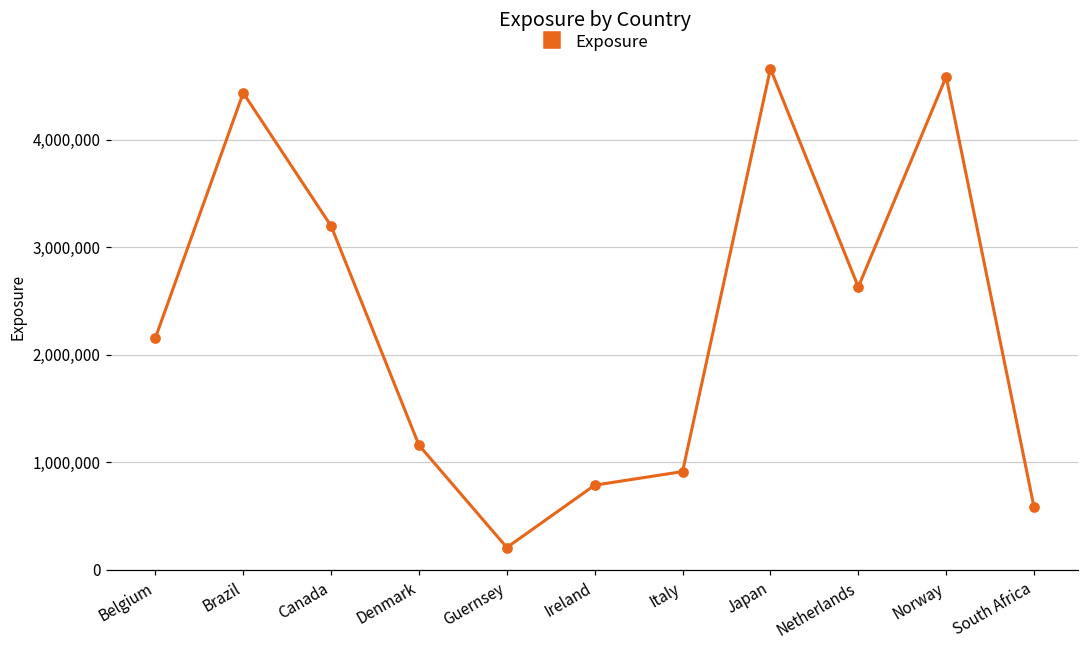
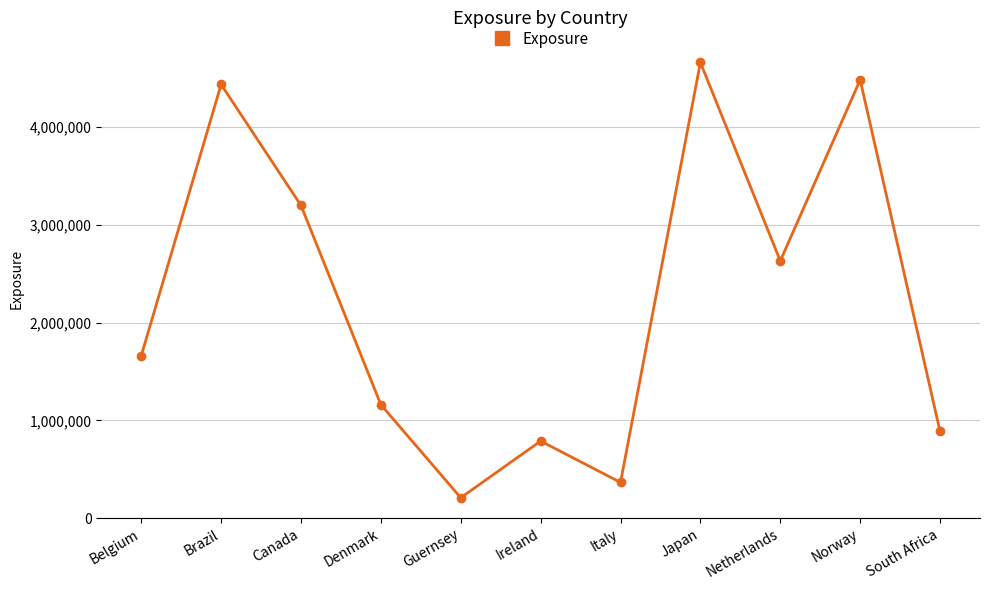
Belgium: 2,200,000 -> 1,700,000
Italy: 900,000 -> 400,000
Norway: 4,600,000 -> 4,500,000
South Africa: 600,000 -> 900,000
